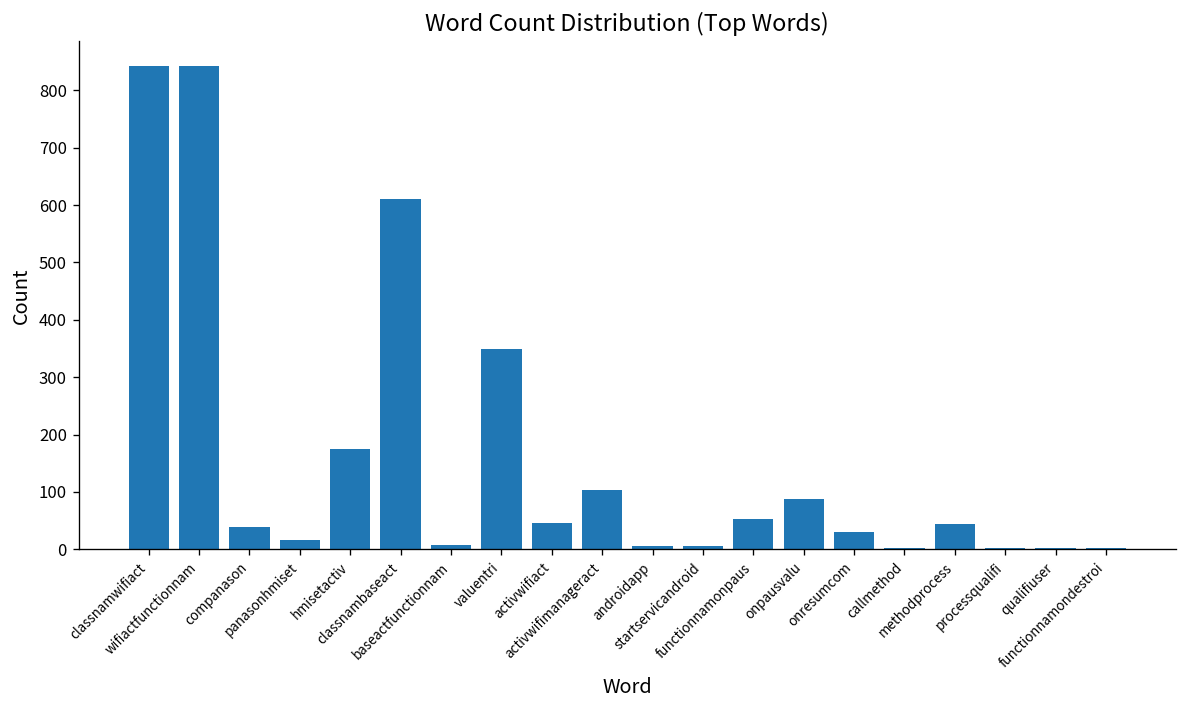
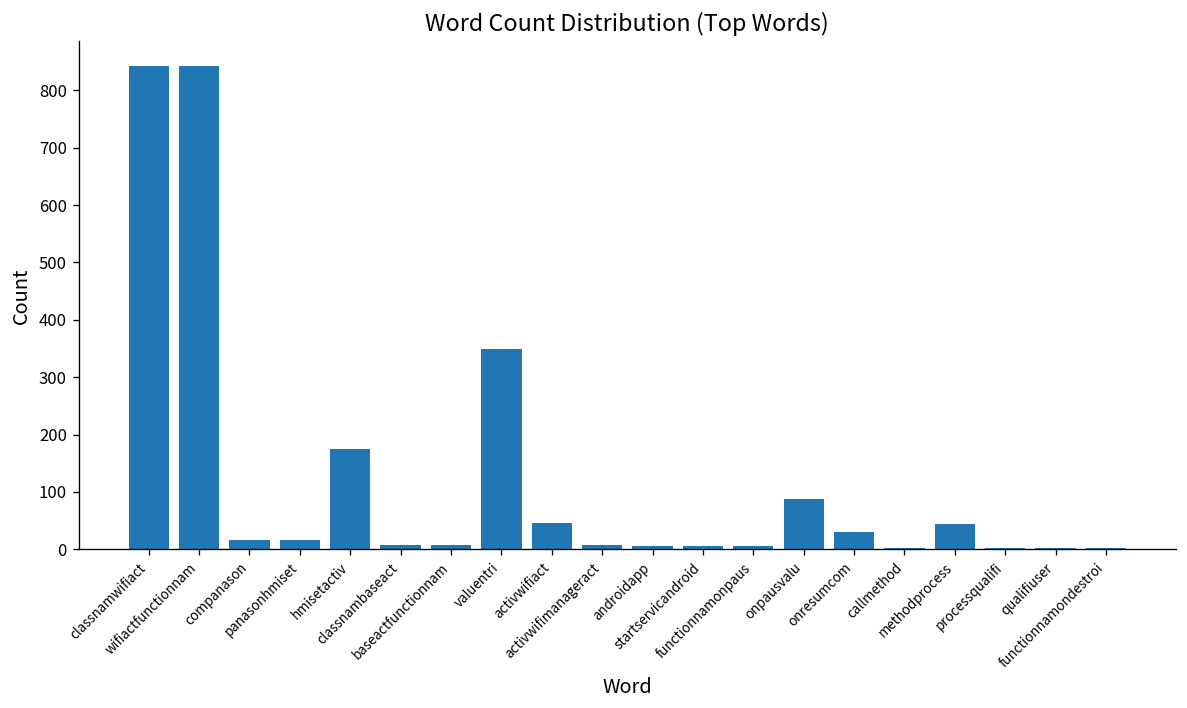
companason: 40 -> 20
classnambaseact: 610 -> 10
activwifimanageract: 100 -> 10
functionnamonpaus: 50 -> 10
